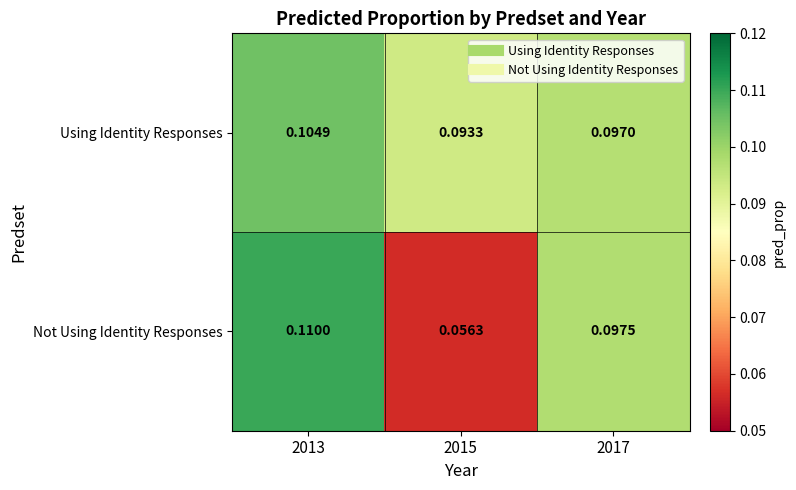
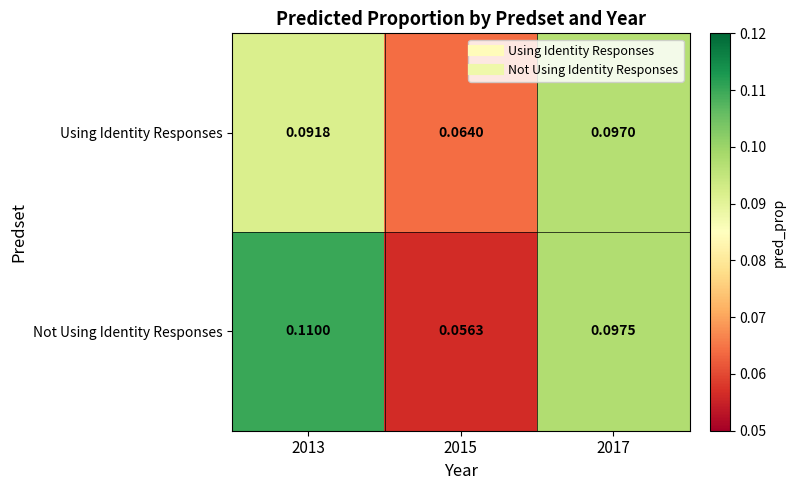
Using Identity Responses, 2013: 0.1049 -> 0.0918
Using Identity Responses, 2015: 0.0933 -> 0.0640
